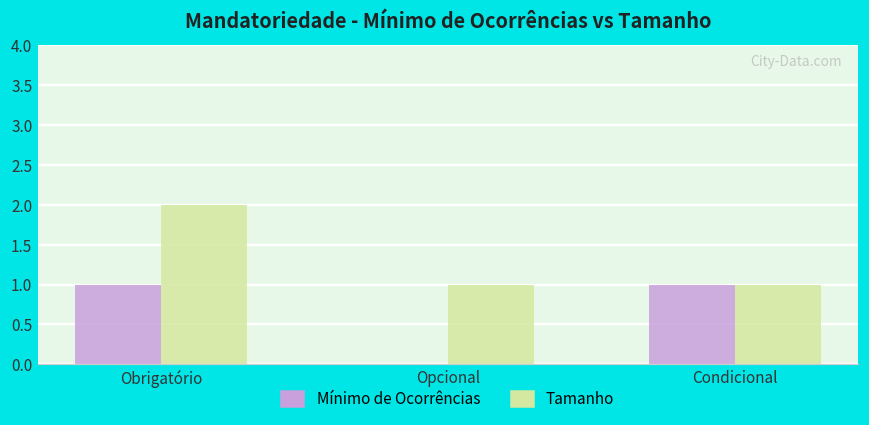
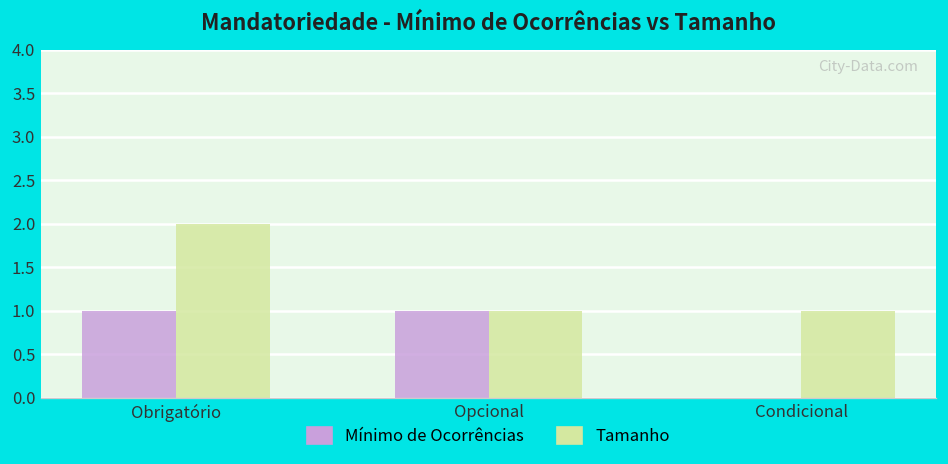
Mínimo de Ocorrências, Opcional: 0 -> 1
Mínimo de Ocorrências, Condicional: 1 -> 0
